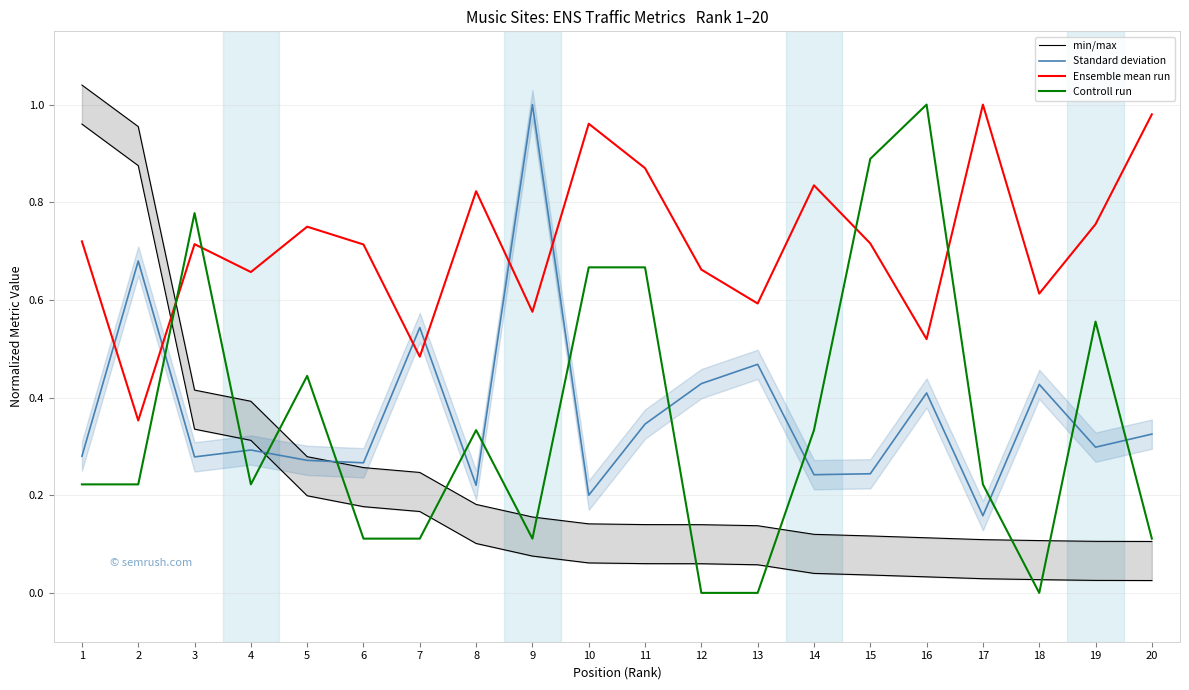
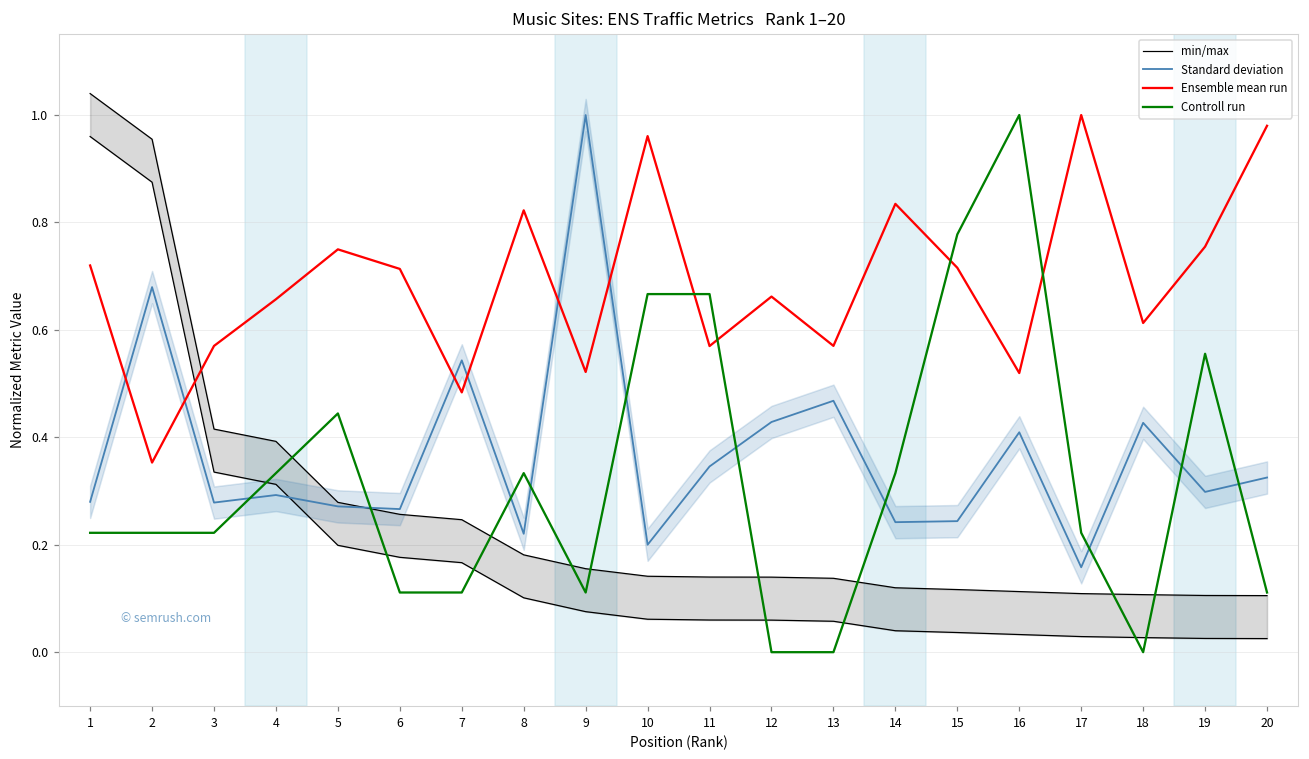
Ensemble mean run, 3: 0.71 -> 0.57
Controll run, 3: 0.78 -> 0.22
Controll run, 4: 0.22 -> 0.33
Ensemble mean run, 9: 0.58 -> 0.52
Ensemble mean run, 11: 0.87 -> 0.57
Ensemble mean run, 13: 0.59 -> 0.57
Controll run, 15: 0.89 -> 0.78
